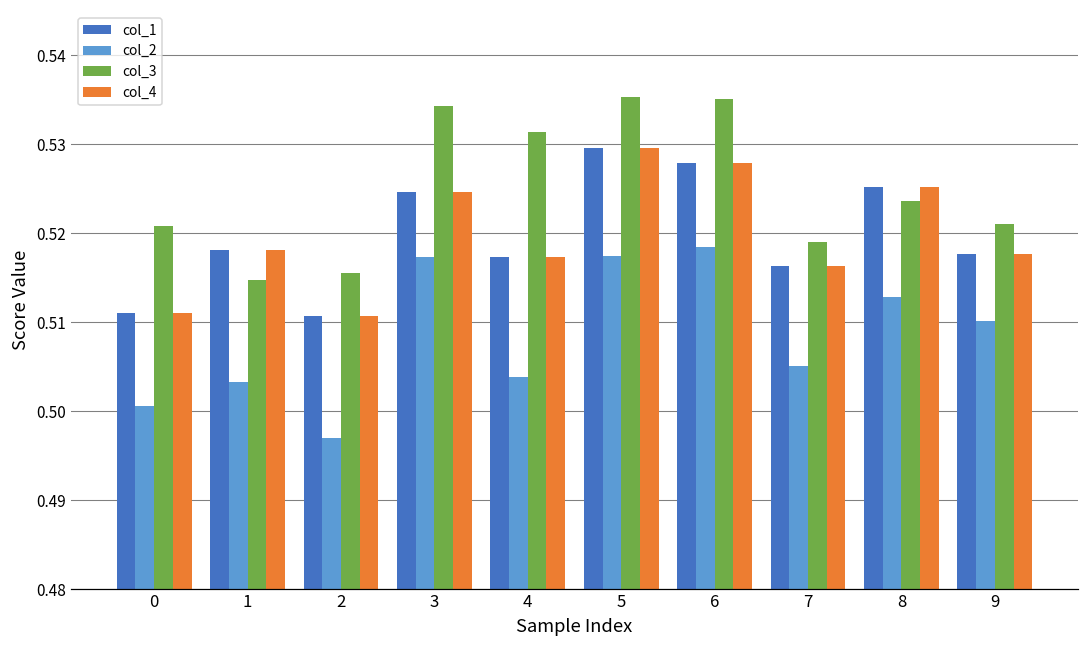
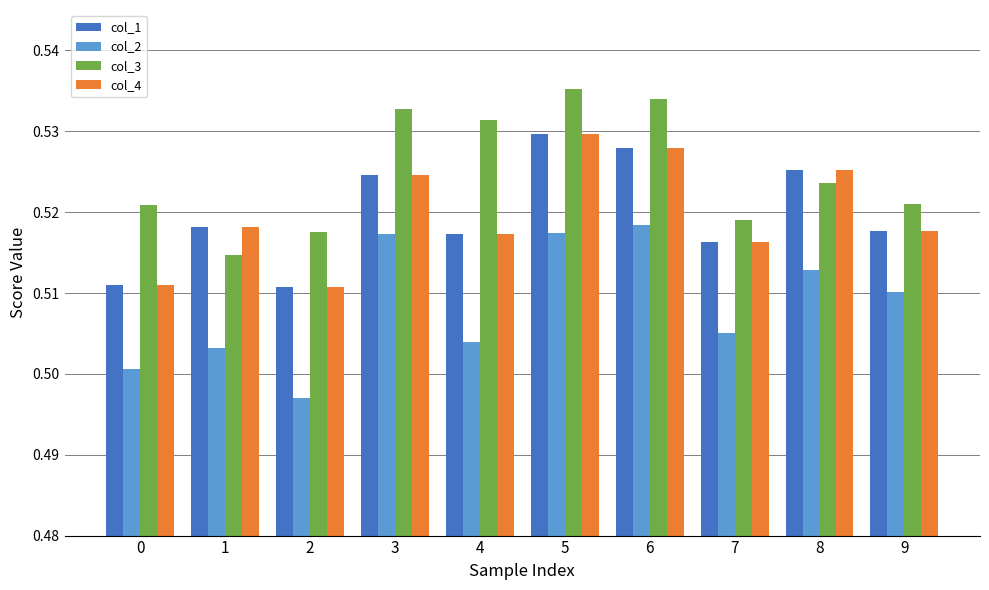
col_3, 2: 0.516 -> 0.518
col_3, 3: 0.534 -> 0.533
col_3, 6: 0.535 -> 0.534
